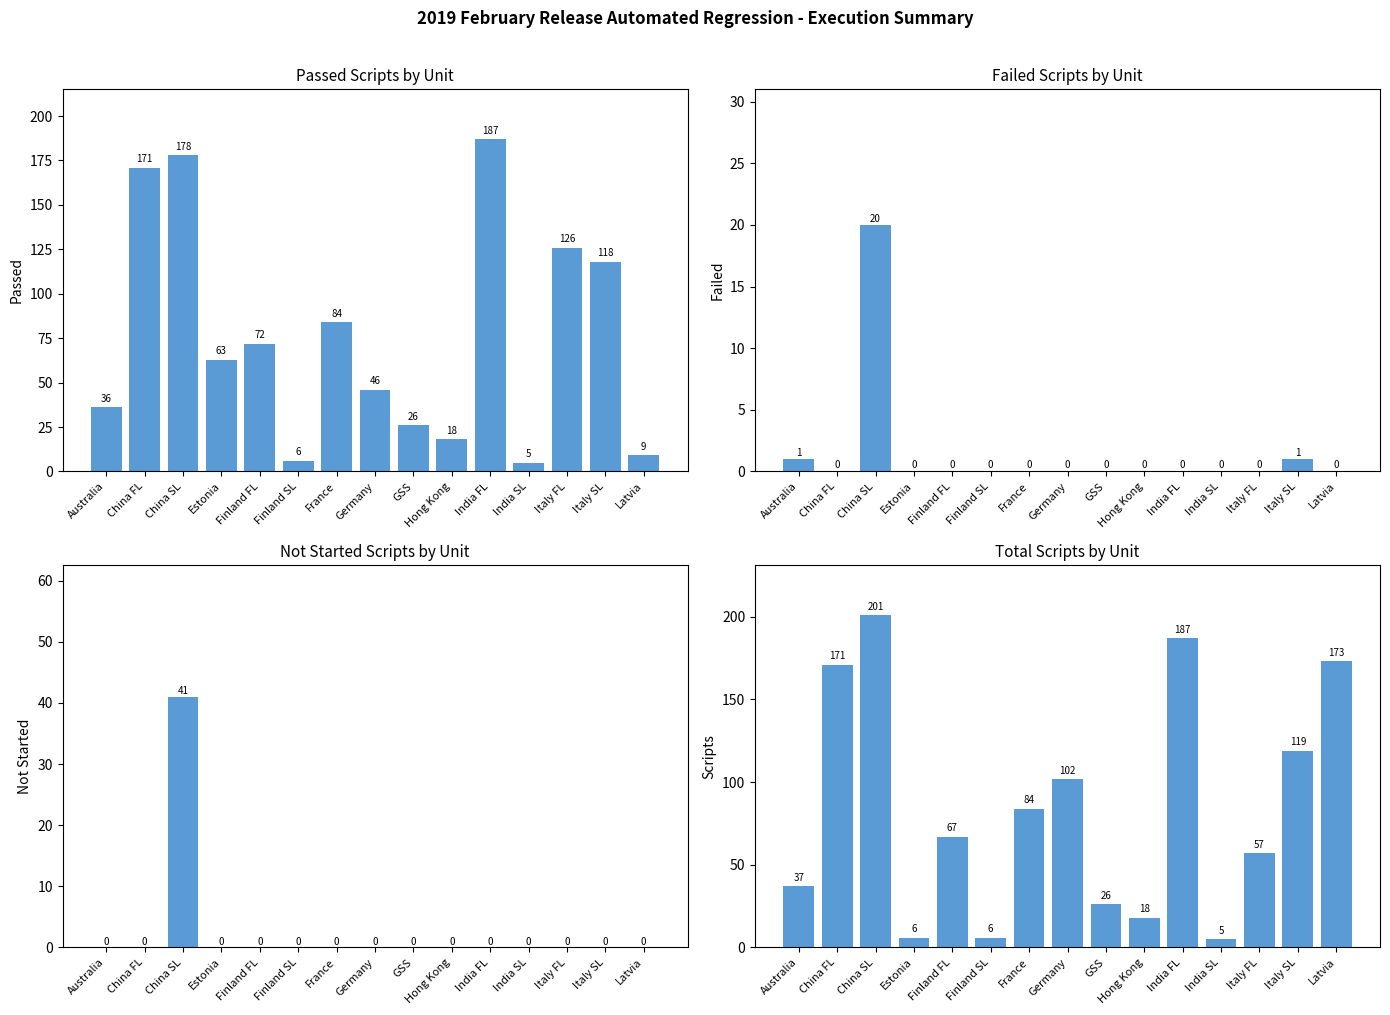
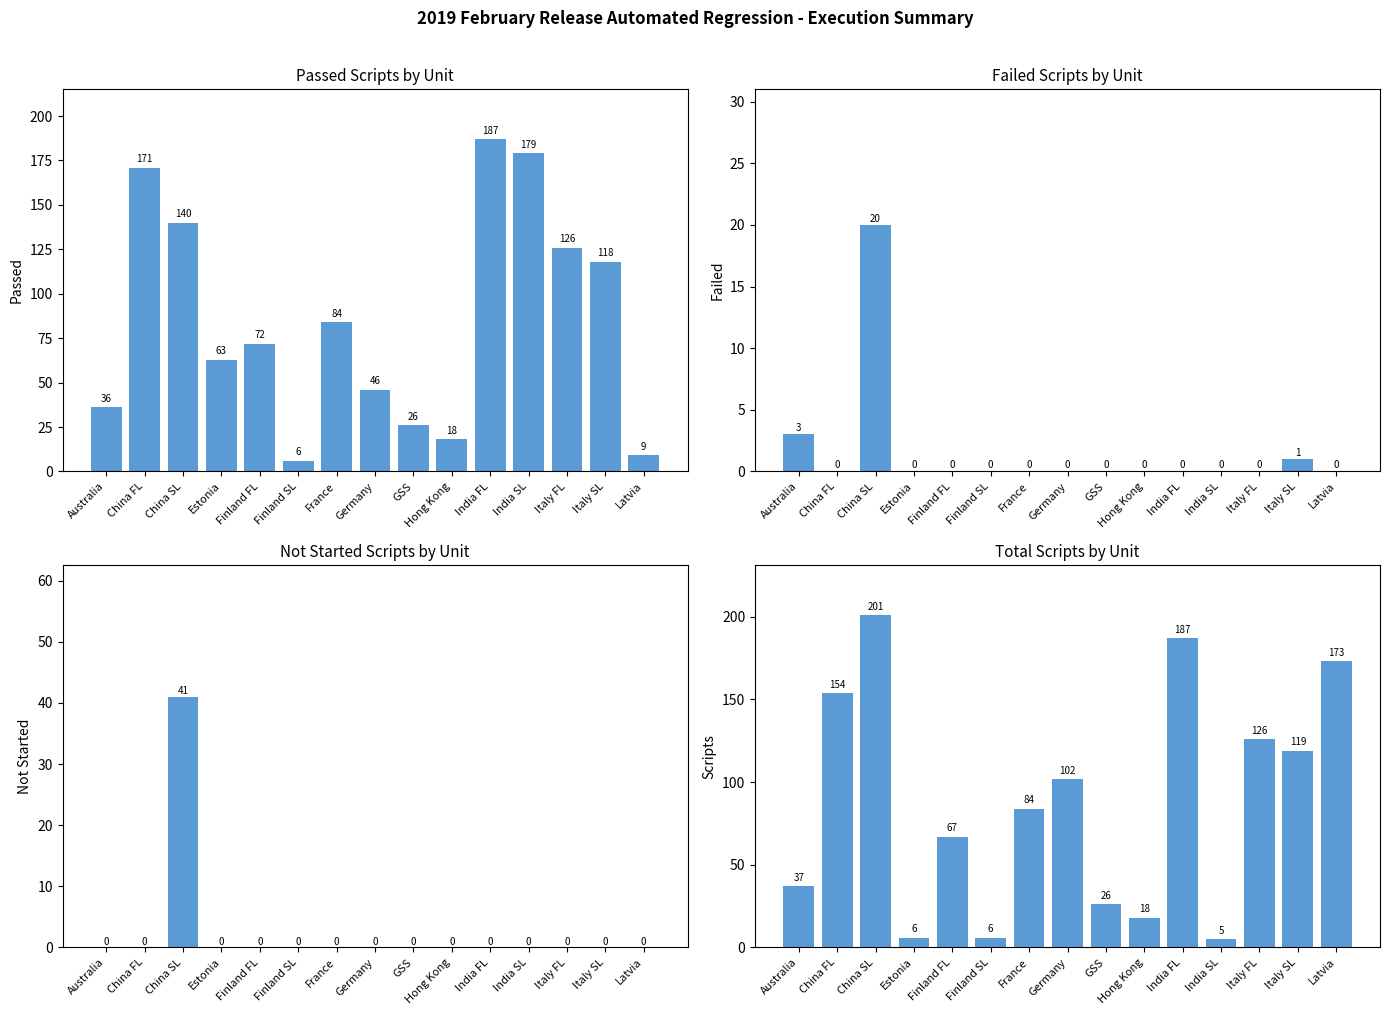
Passed Scripts by Unit, China SL: 178 -> 140
Passed Scripts by Unit, India SL: 5 -> 179
Failed Scripts by Unit, Australia: 1 -> 3
Total Scripts by Unit, China FL: 171 -> 154
Total Scripts by Unit, Italy FL: 57 -> 126
